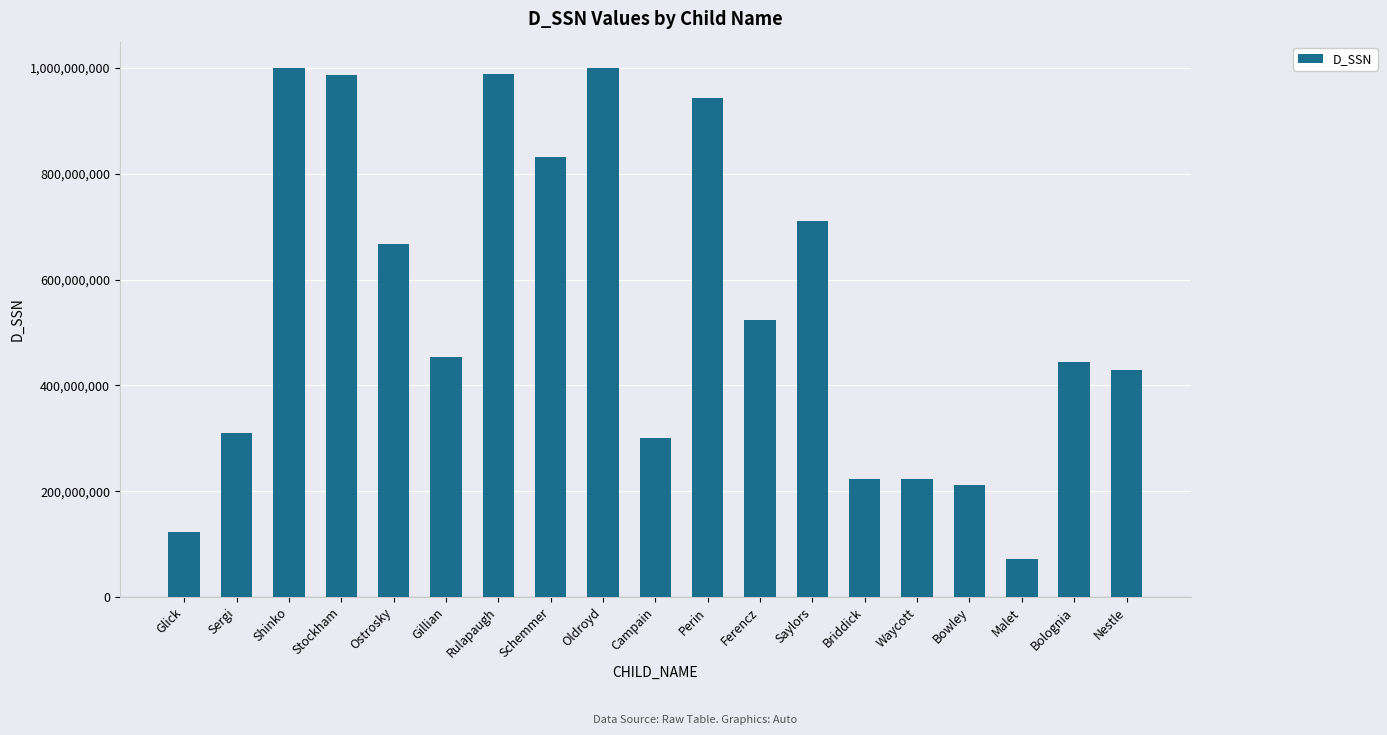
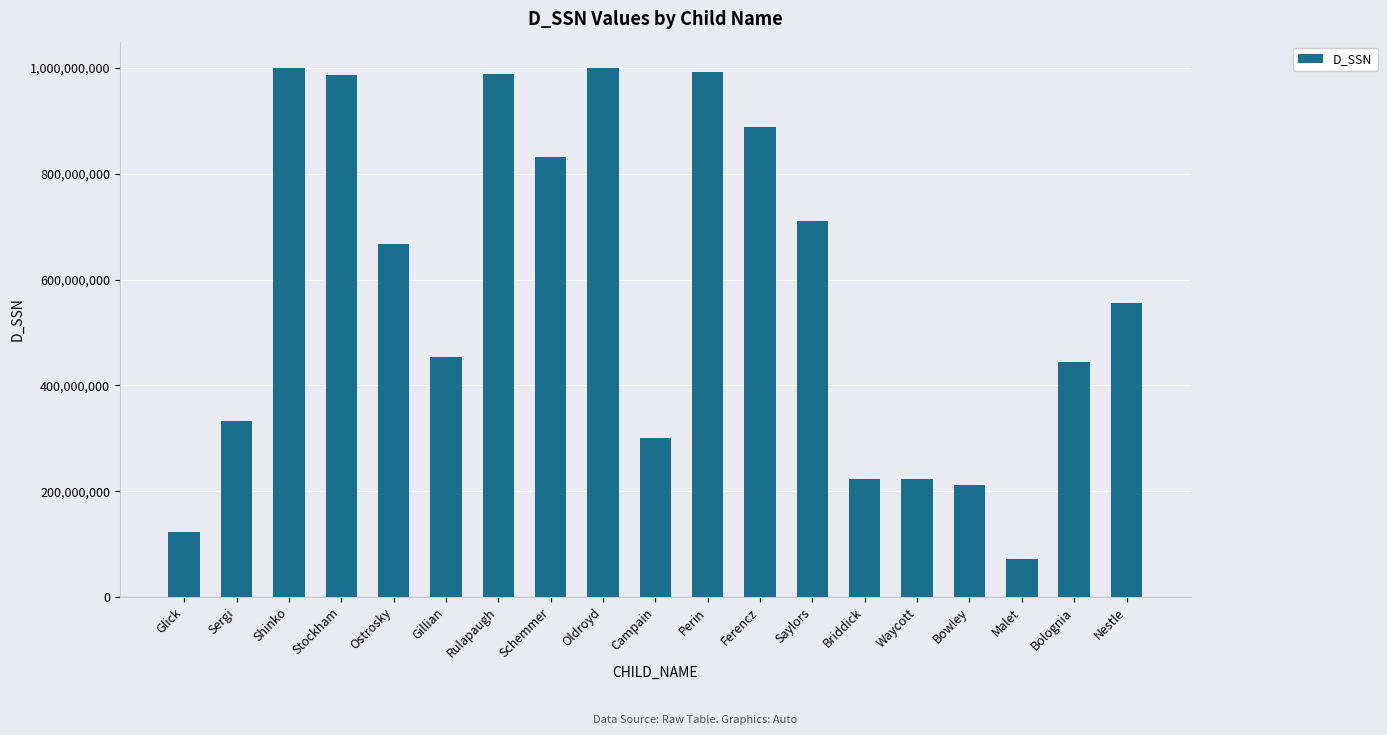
Sergi: 310,000,000 -> 330,000,000
Perin: 940,000,000 -> 990,000,000
Ferencz: 520,000,000 -> 890,000,000
Nestle: 430,000,000 -> 560,000,000
